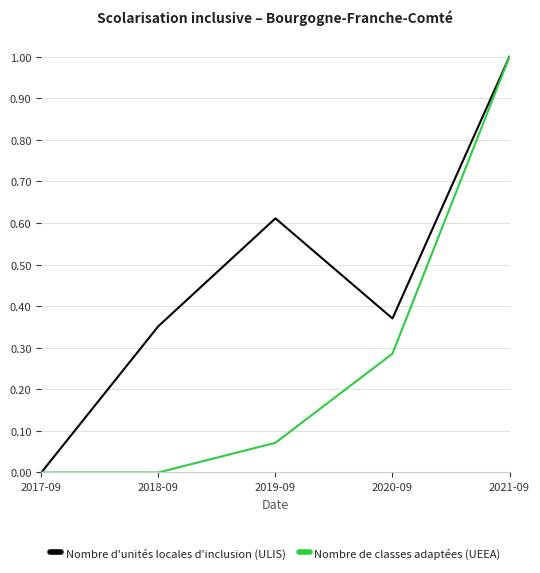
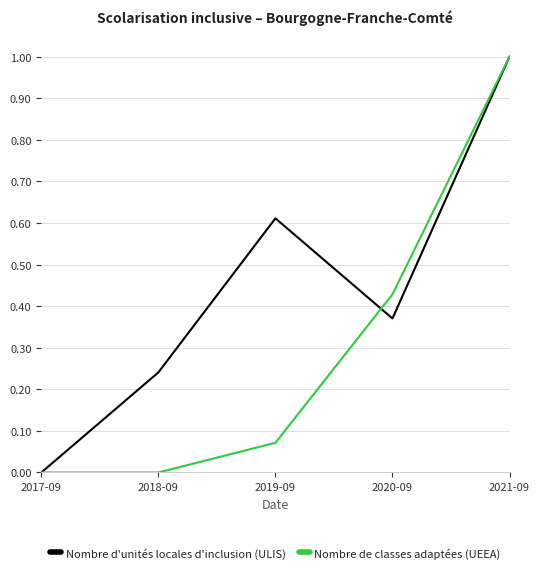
Nombre d'unités locales d'inclusion (ULIS), 2018-09: 0.35 -> 0.24
Nombre de classes adaptées (UEEA), 2020-09: 0.29 -> 0.43
